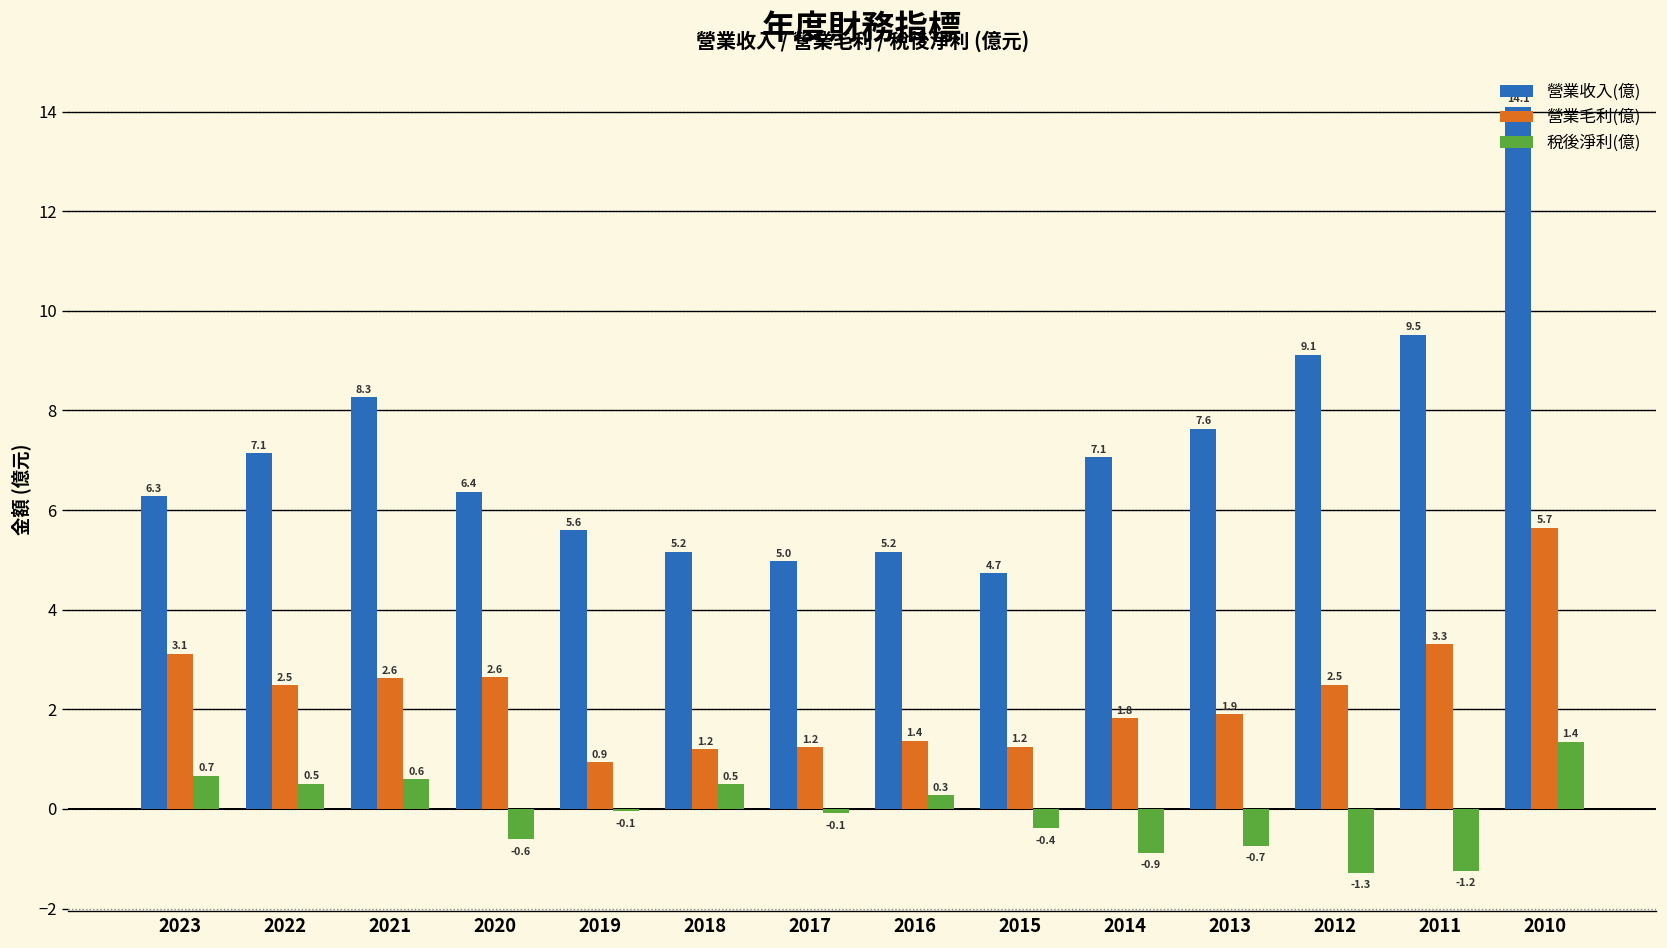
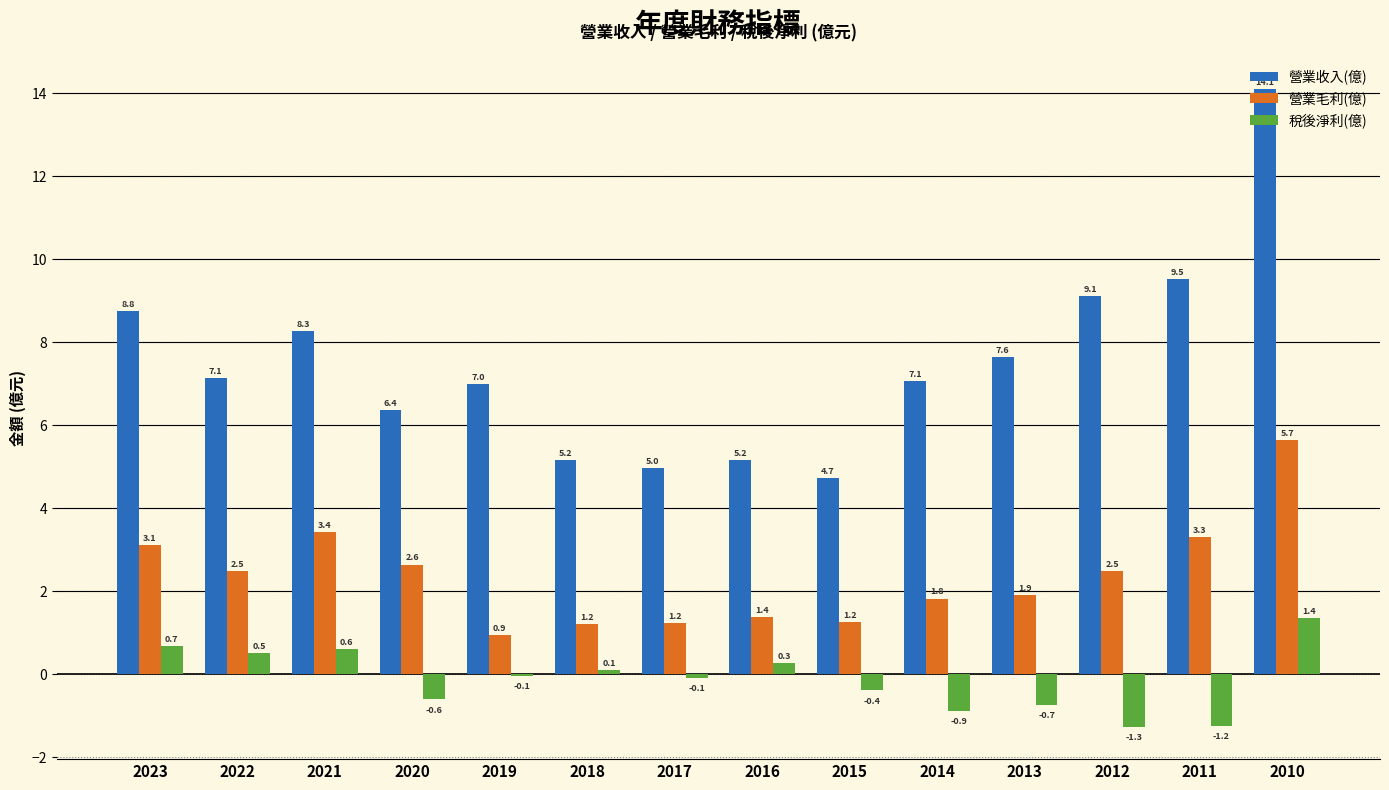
營業收入(億), 2023: 6.3 -> 8.8
營業毛利(億), 2021: 2.6 -> 3.4
營業收入(億), 2019: 5.6 -> 7.0
稅後淨利(億), 2018: 0.5 -> 0.1
